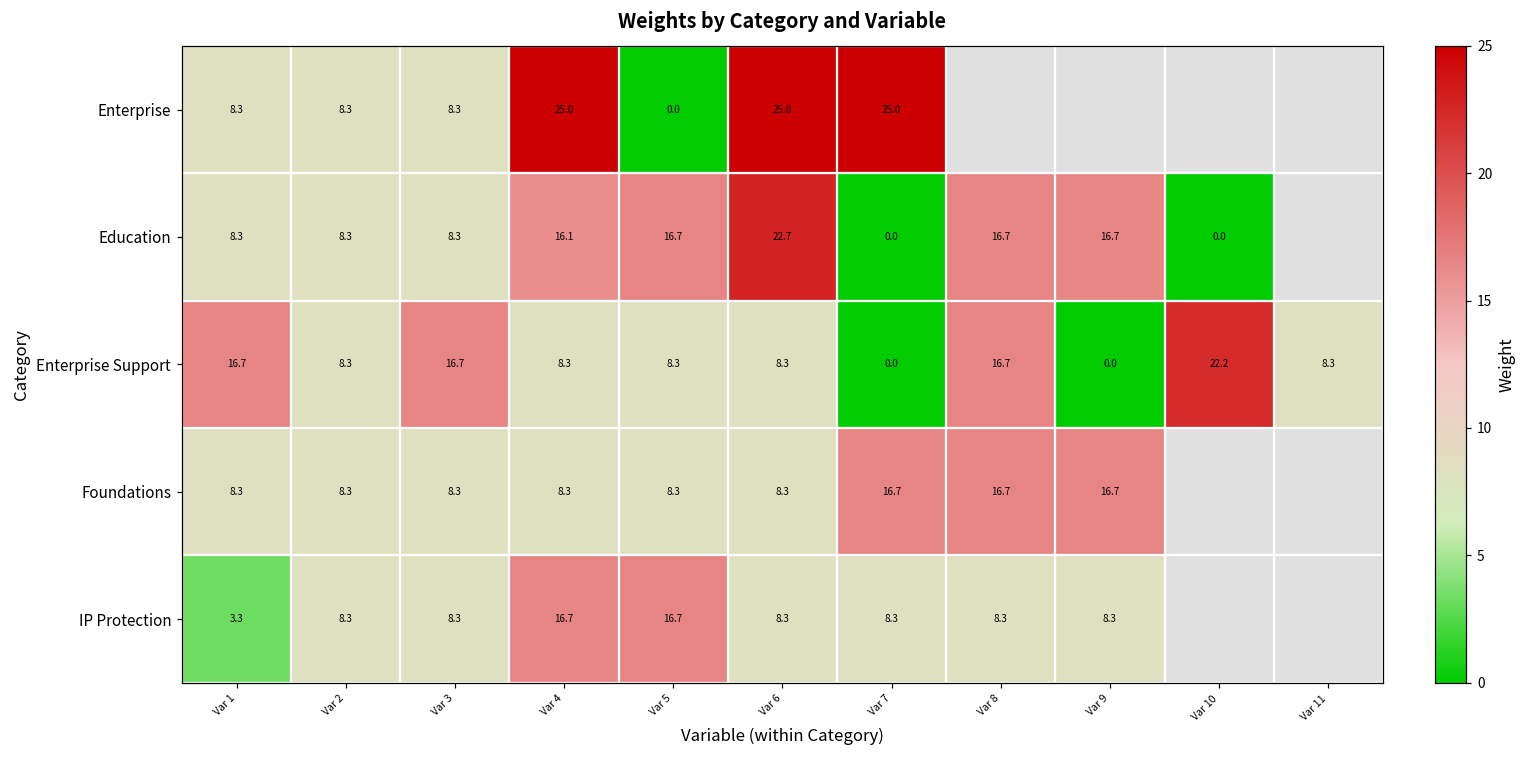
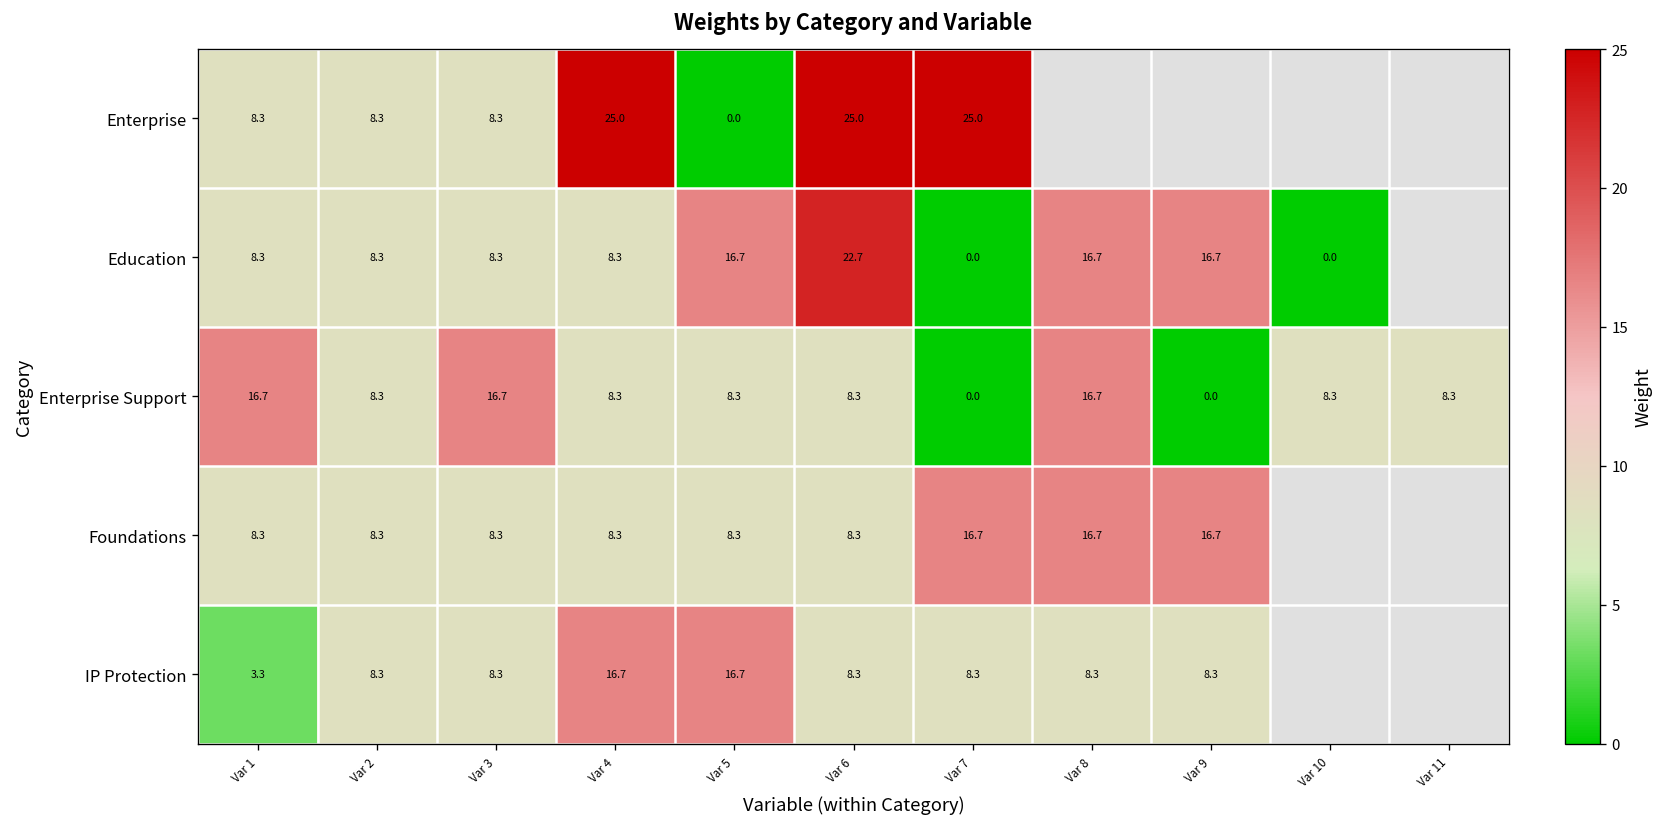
Education, Var 4: 16.1 -> 8.3
Enterprise Support, Var 10: 22.2 -> 8.3
